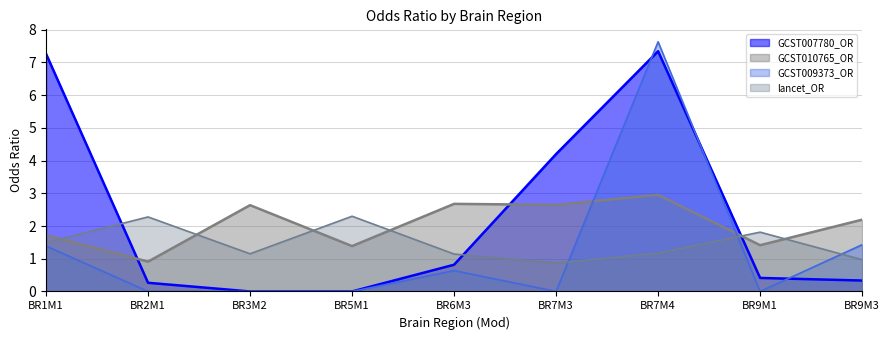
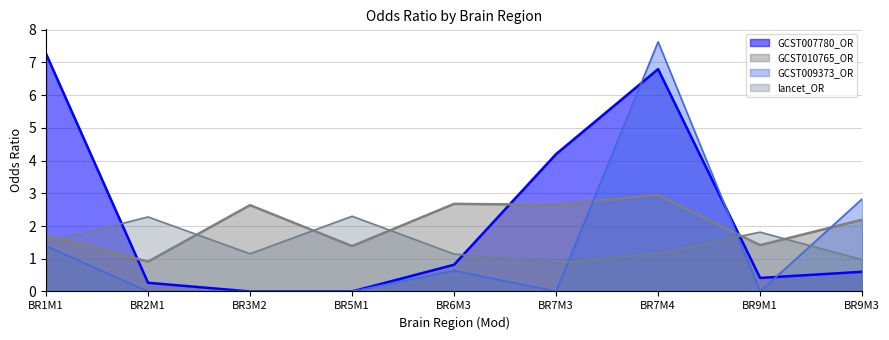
GCST007780_OR, BR7M4: 7.3 -> 6.8
GCST007780_OR, BR9M3: 0.3 -> 0.6
GCST009373_OR, BR9M3: 1.4 -> 2.8
